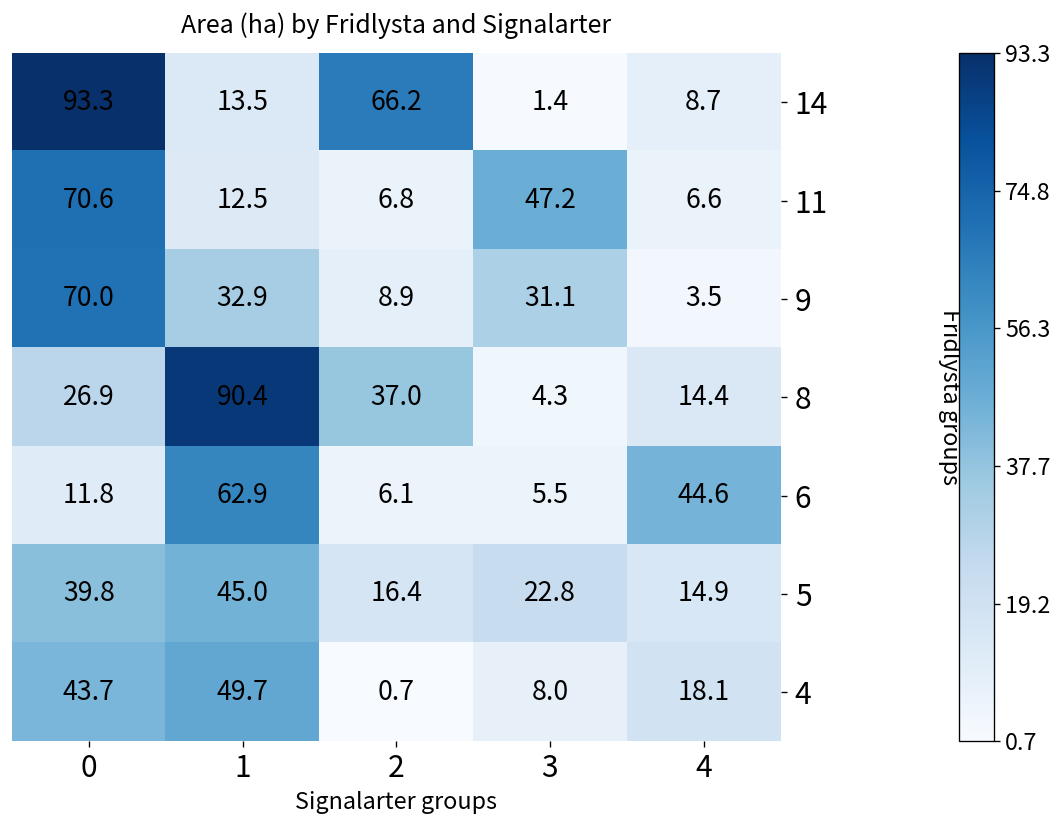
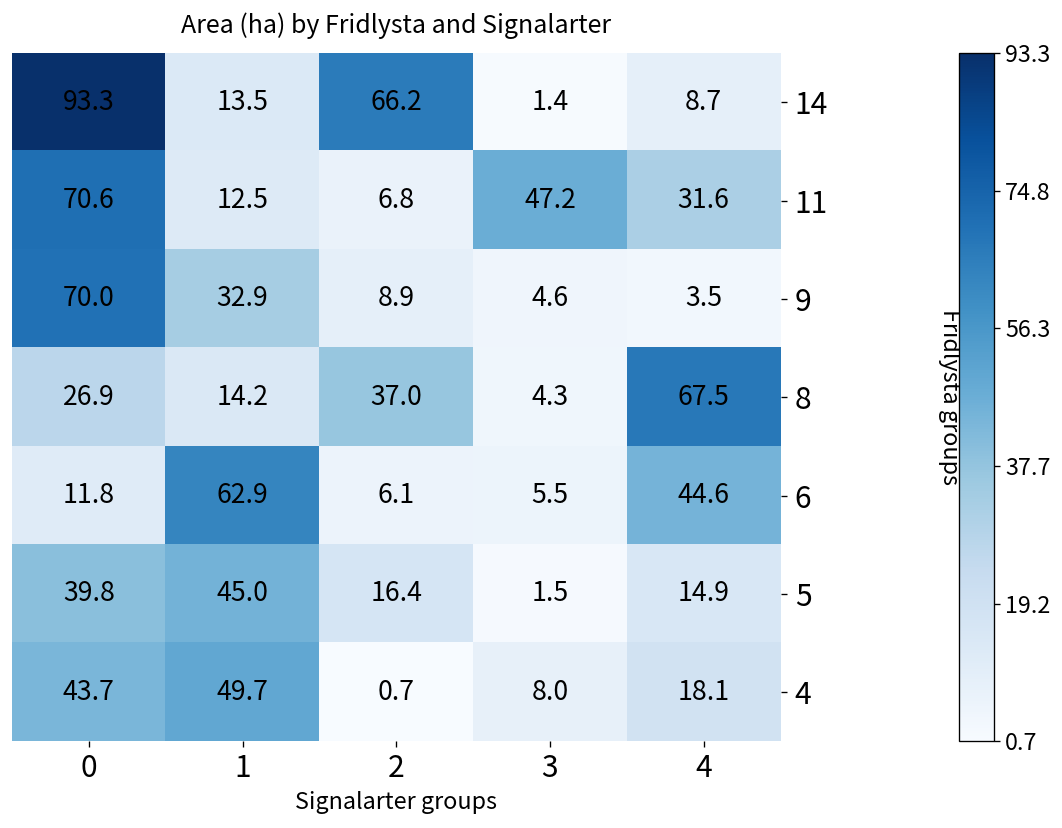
11, 4: 6.6 -> 31.6
9, 3: 31.1 -> 4.6
8, 1: 90.4 -> 14.2
8, 4: 14.4 -> 67.5
5, 3: 22.8 -> 1.5
